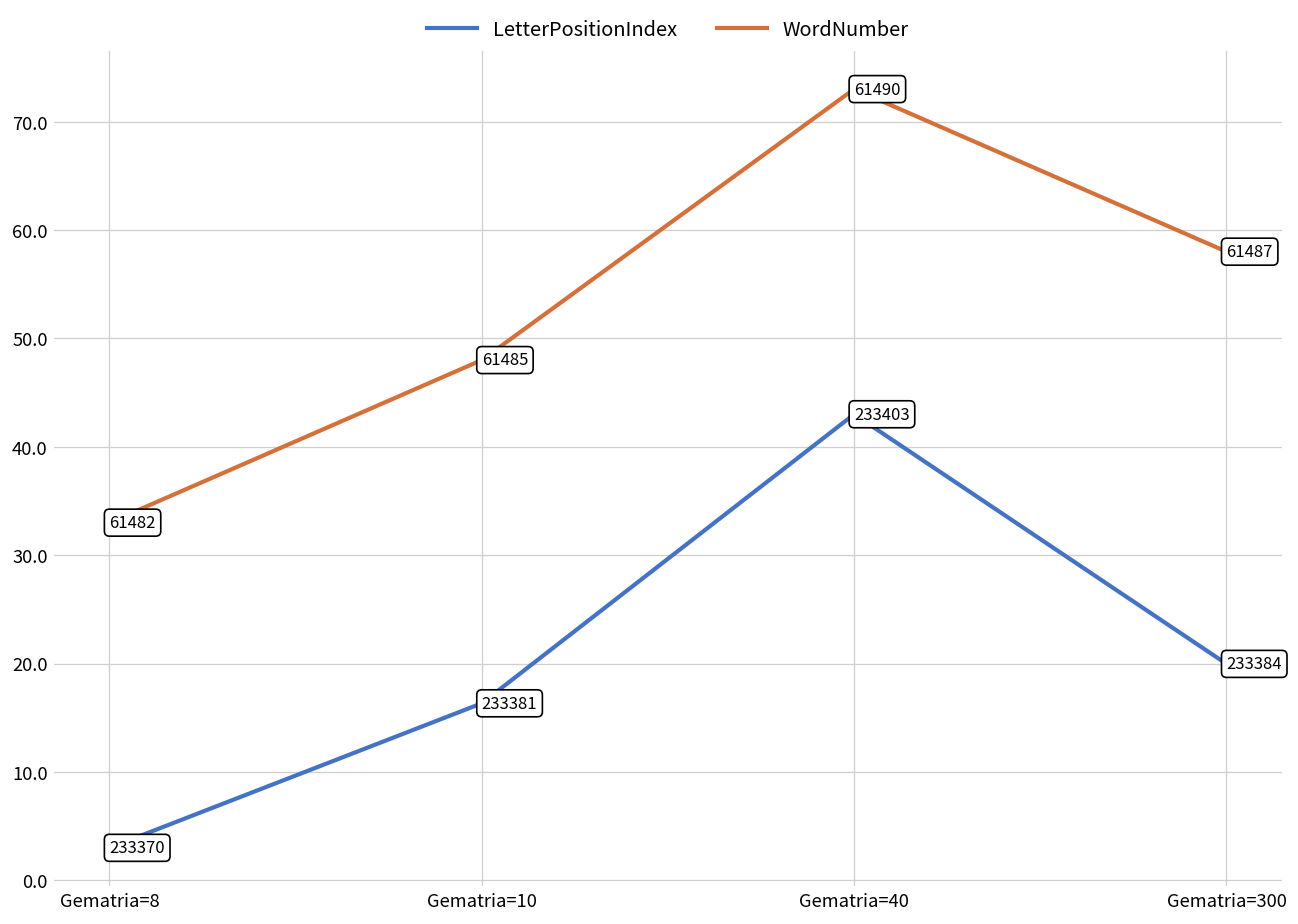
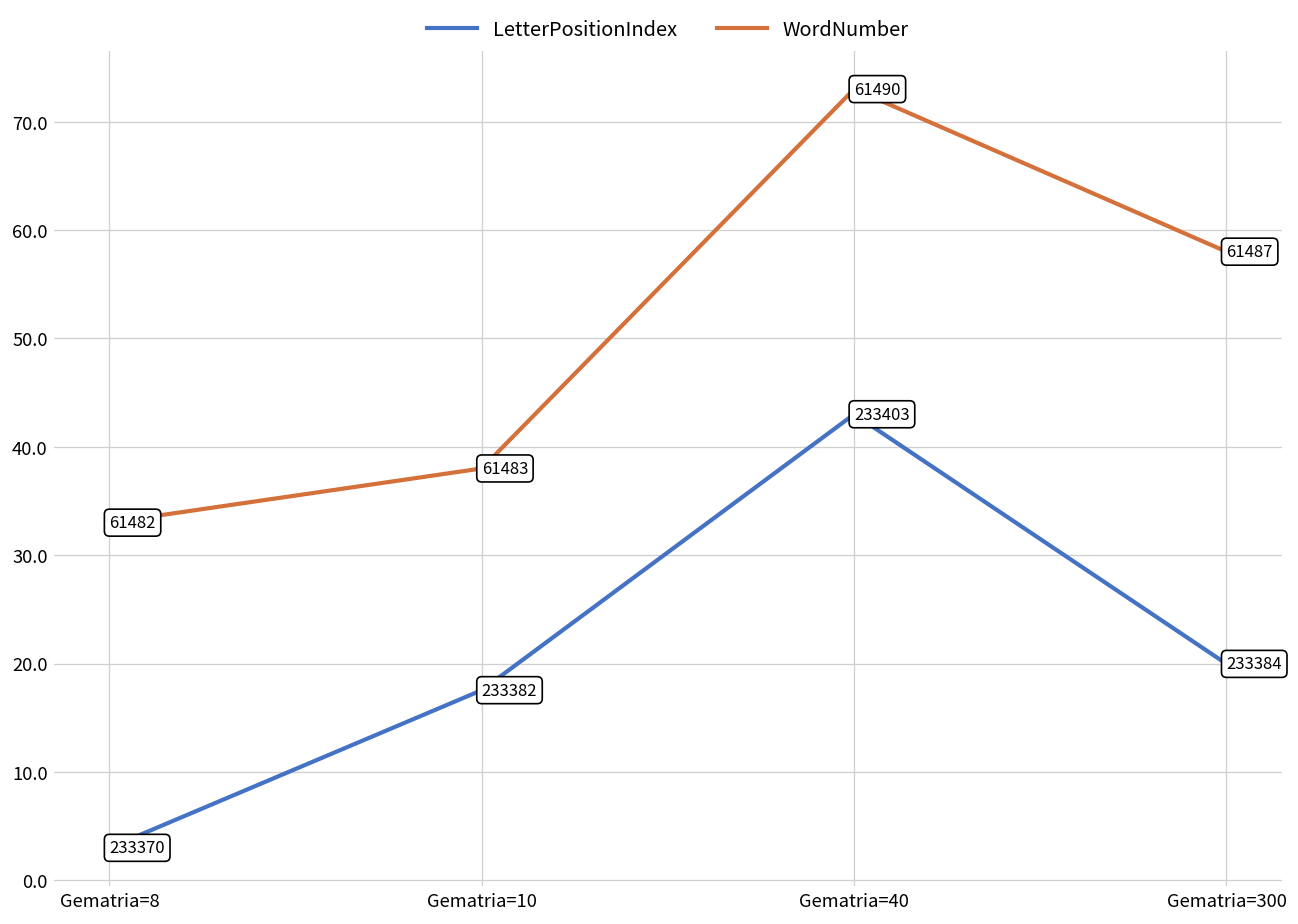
LetterPositionIndex, Gematria=10: 233381 -> 233382
WordNumber, Gematria=10: 61485 -> 61483
